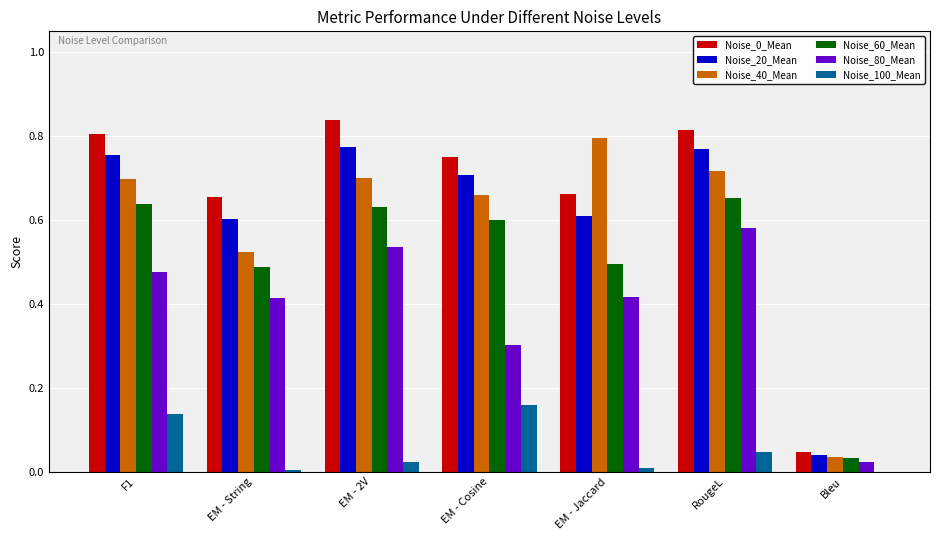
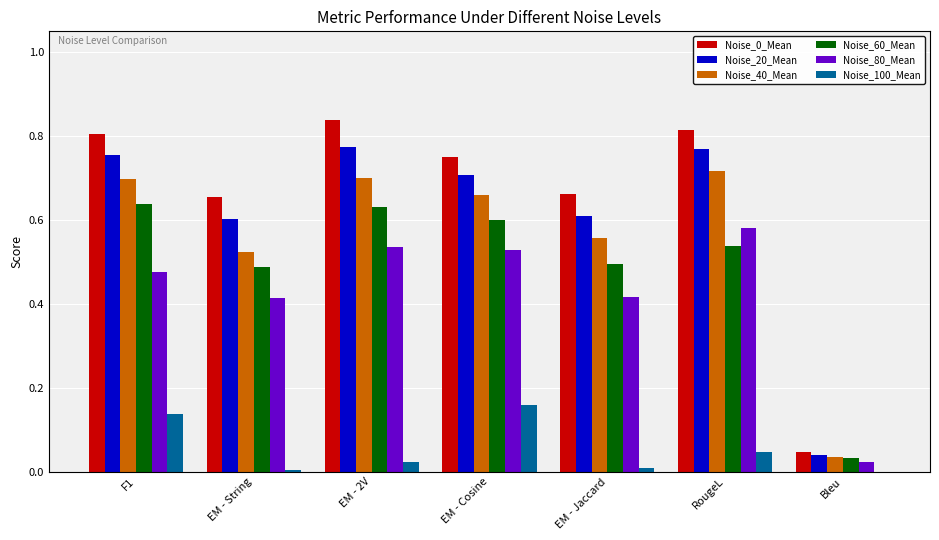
Noise_80_Mean, EM - Cosine: 0.30 -> 0.53
Noise_40_Mean, EM - Jaccard: 0.80 -> 0.56
Noise_60_Mean, RougeL: 0.65 -> 0.54
